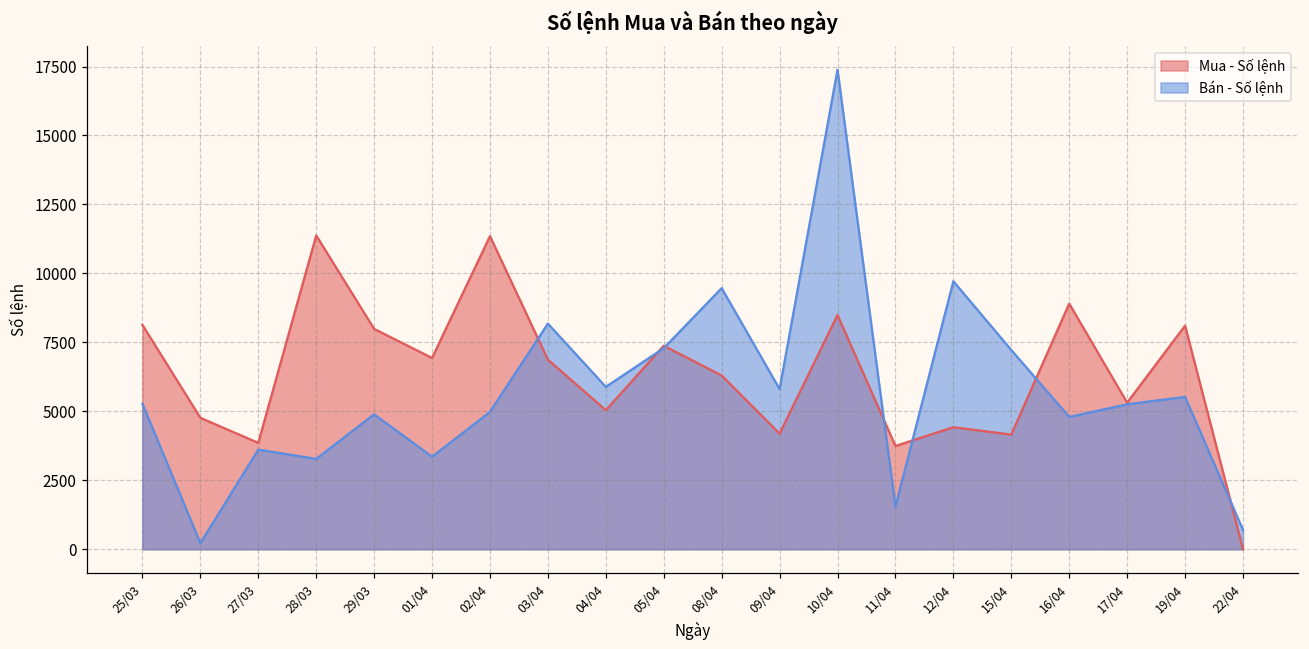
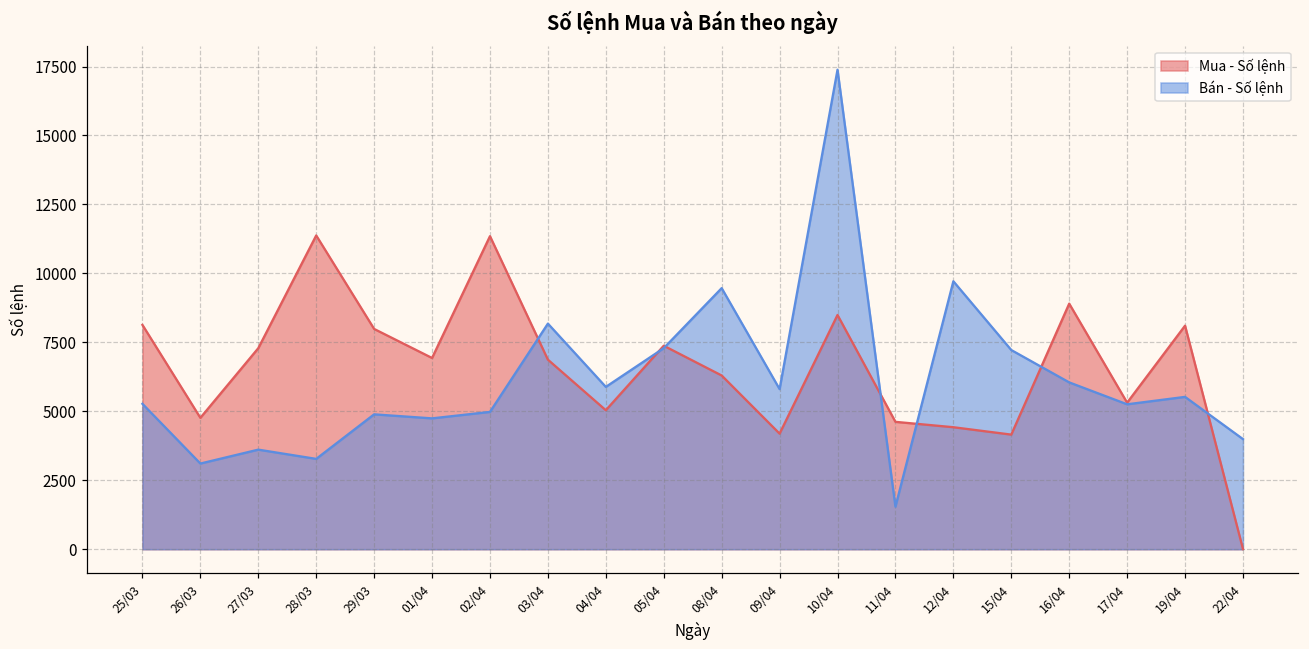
Bán - Số lệnh, 26/03: 200 -> 3100
Mua - Số lệnh, 27/03: 3900 -> 7300
Bán - Số lệnh, 01/04: 3400 -> 4700
Mua - Số lệnh, 11/04: 3700 -> 4600
Bán - Số lệnh, 16/04: 4800 -> 6000
Bán - Số lệnh, 22/04: 700 -> 4000
